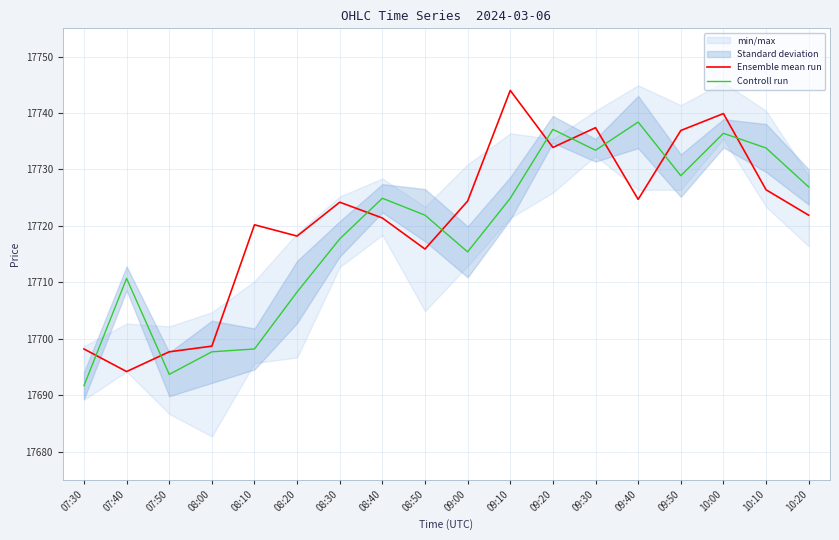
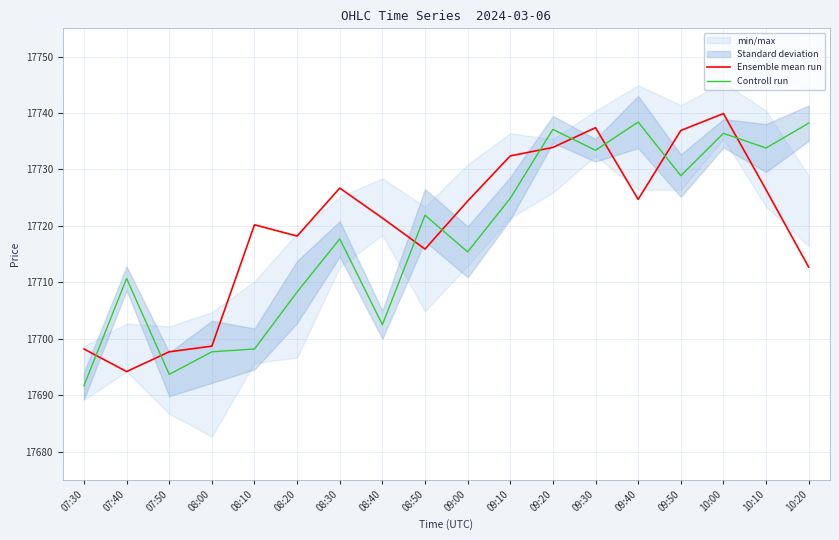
Ensemble mean run, 08:30: 17724 -> 17727
Controll run, 08:40: 17725 -> 17703
Ensemble mean run, 09:10: 17744 -> 17732
Ensemble mean run, 10:20: 17722 -> 17713
Controll run, 10:20: 17727 -> 17738
